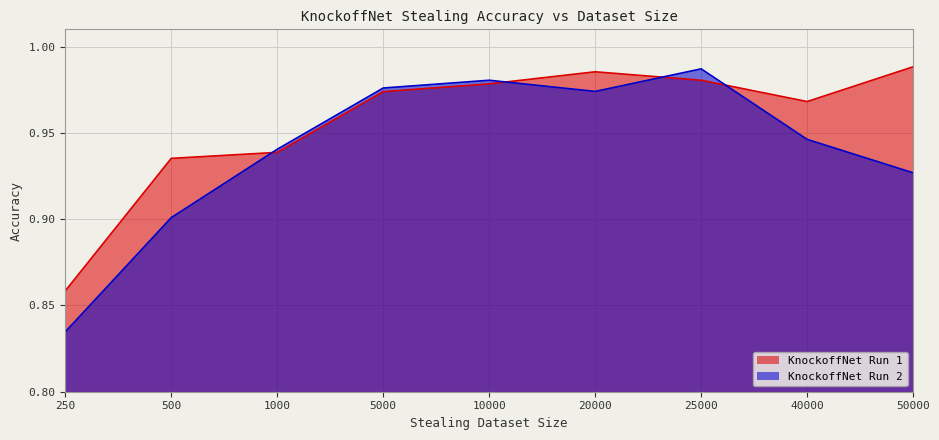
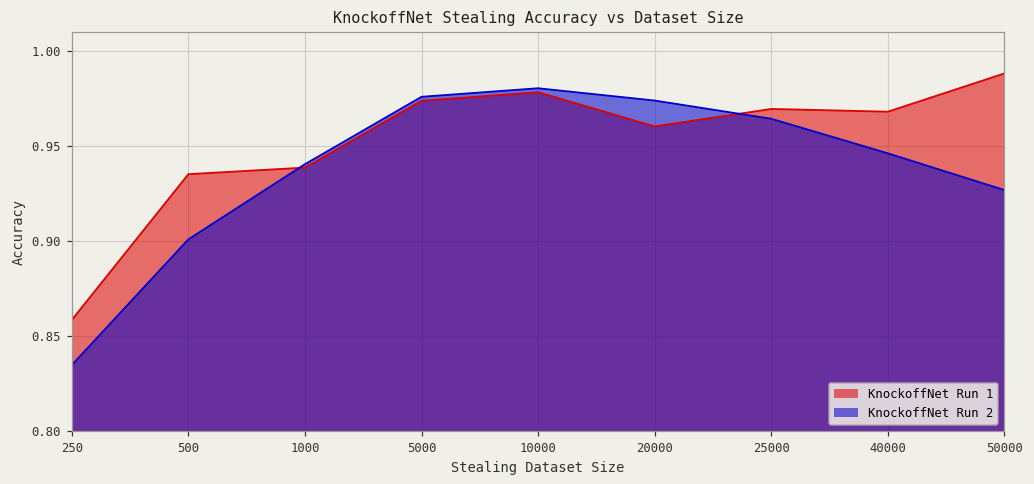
KnockoffNet Run 1, 20000: 0.985 -> 0.960
KnockoffNet Run 1, 25000: 0.980 -> 0.970
KnockoffNet Run 2, 25000: 0.987 -> 0.964
